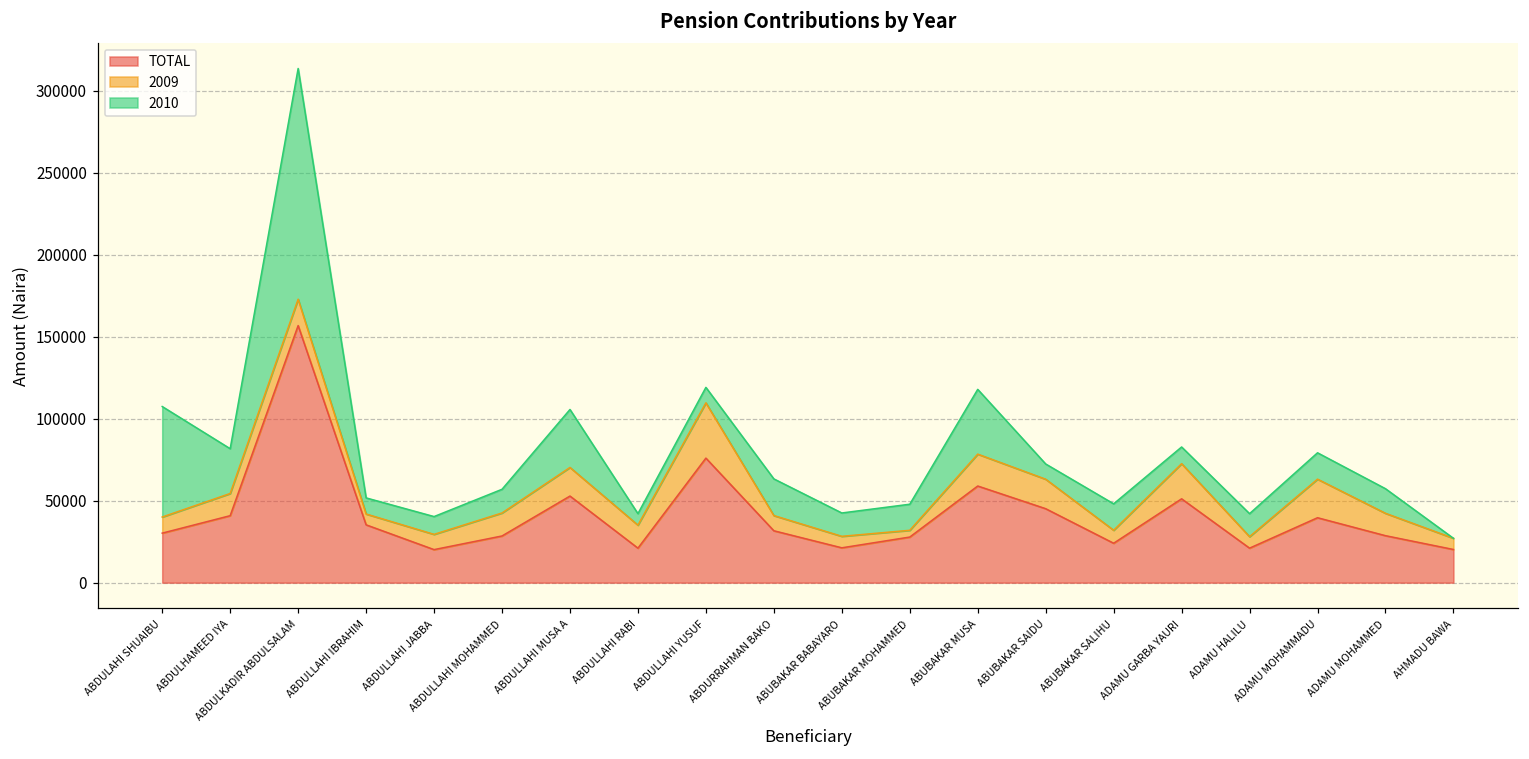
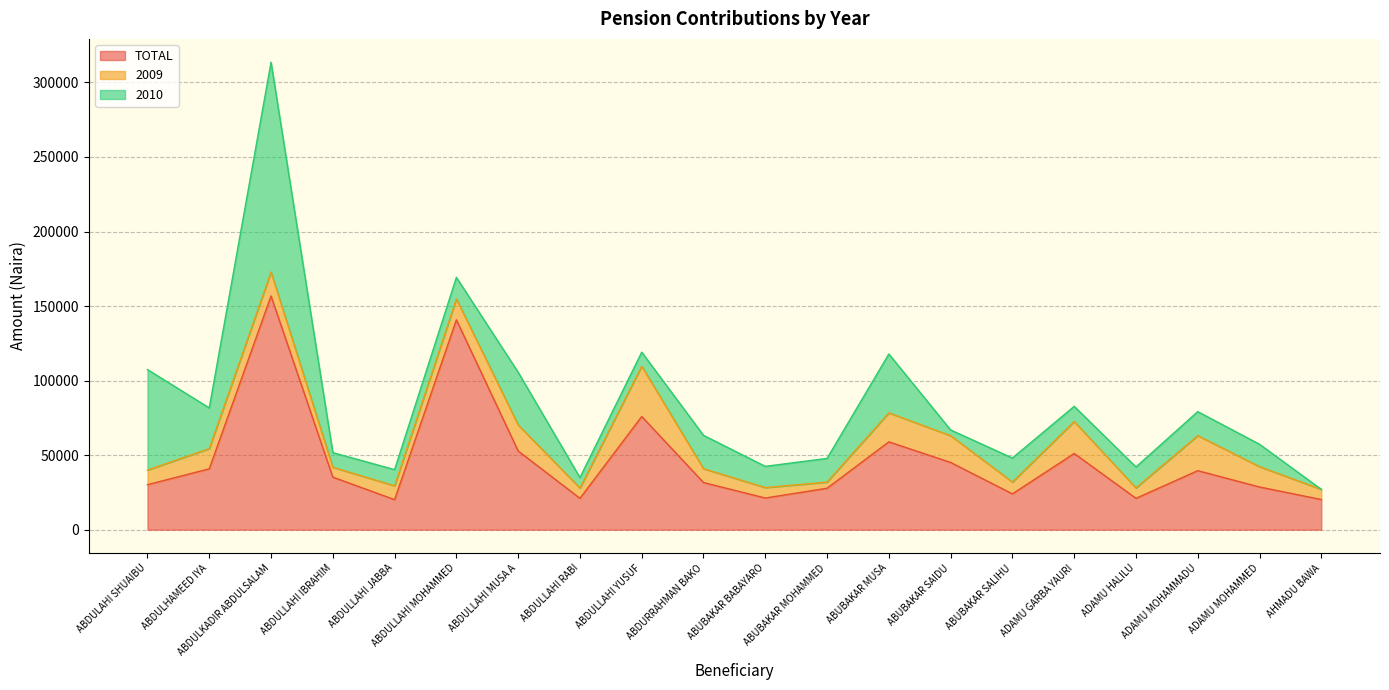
TOTAL, ABDULLAHI MOHAMMED: 28000 -> 141000
2009, ABDULLAHI RABI: 14000 -> 7000
2010, ABUBAKAR SAIDU: 9000 -> 4000
